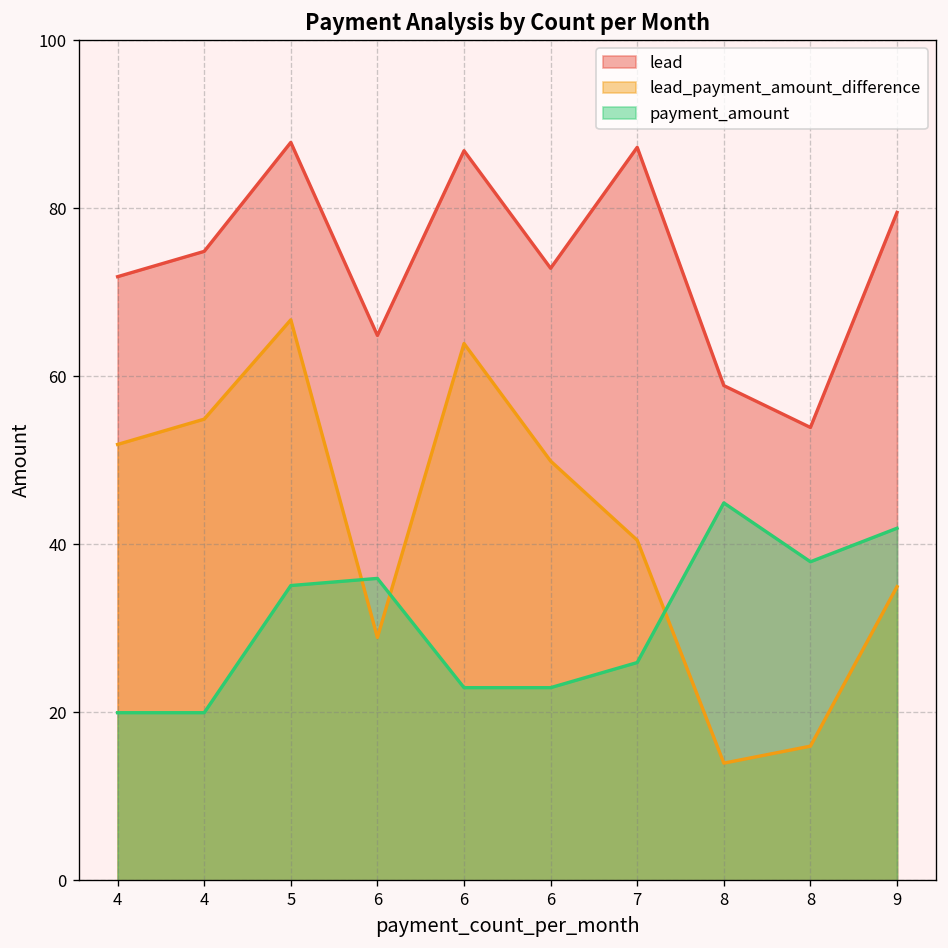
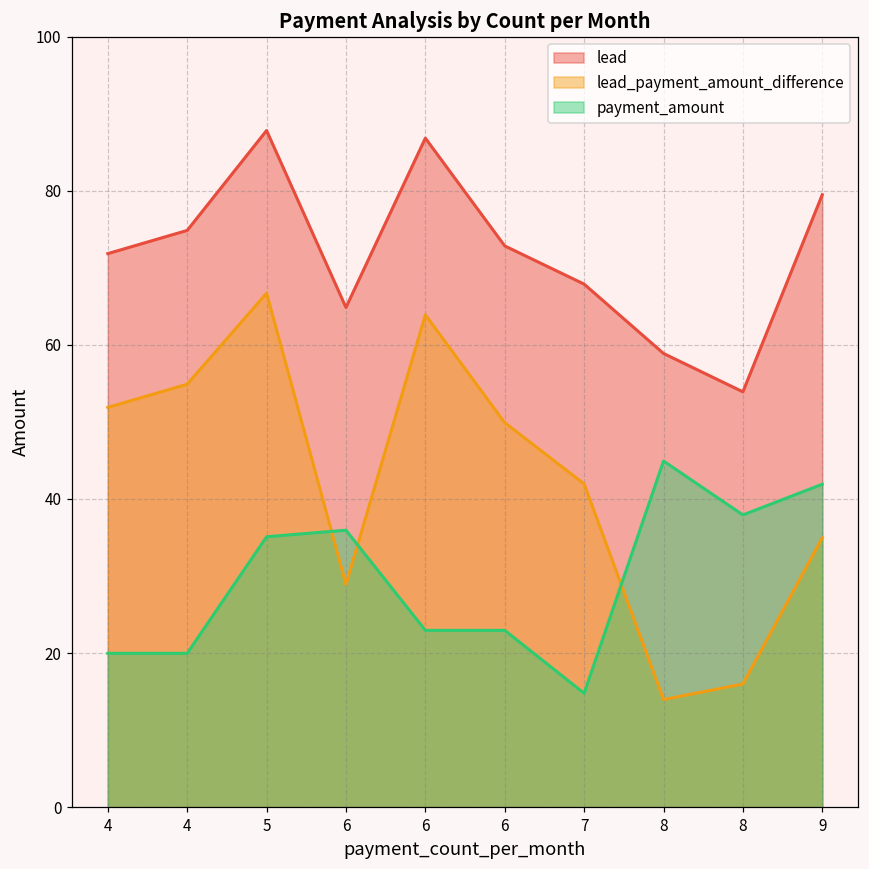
lead, 7: 87 -> 68
lead_payment_amount_difference, 7: 40 -> 42
payment_amount, 7: 26 -> 15
